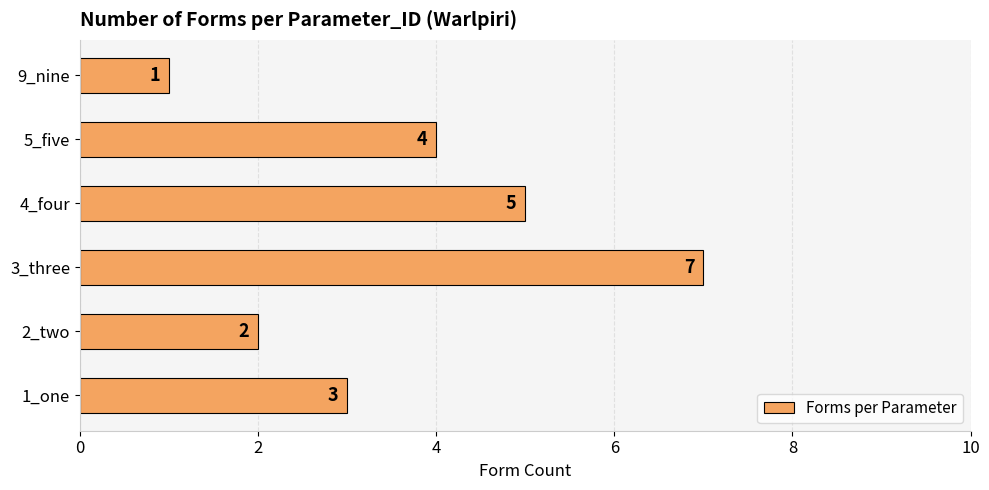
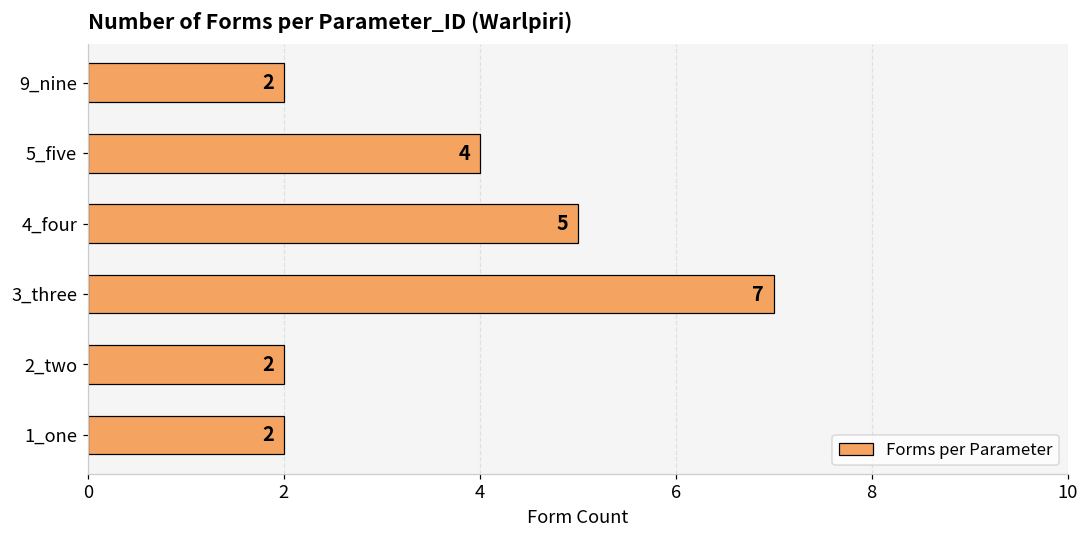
9_nine: 1 -> 2
1_one: 3 -> 2
